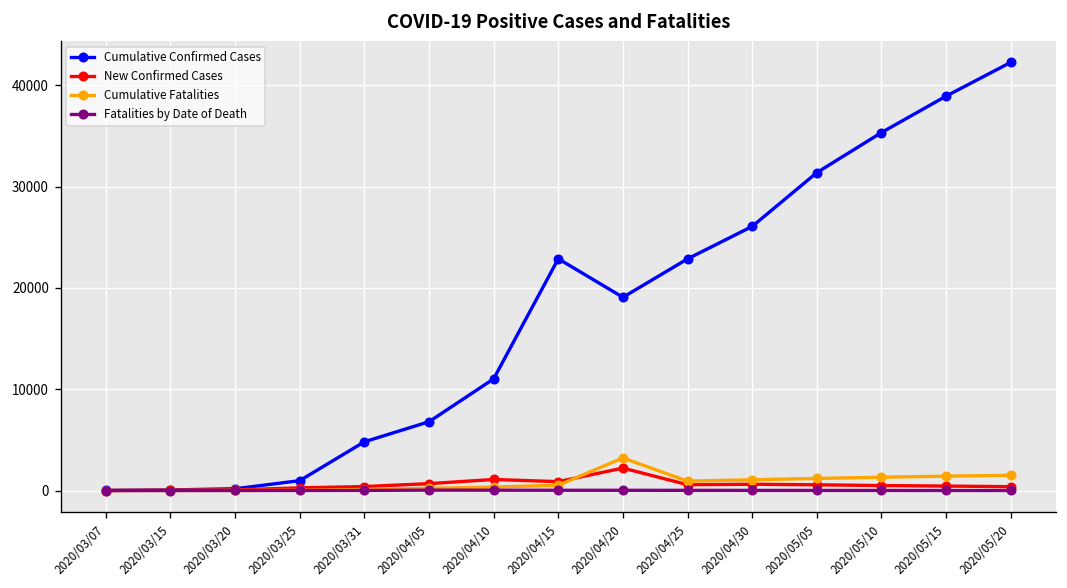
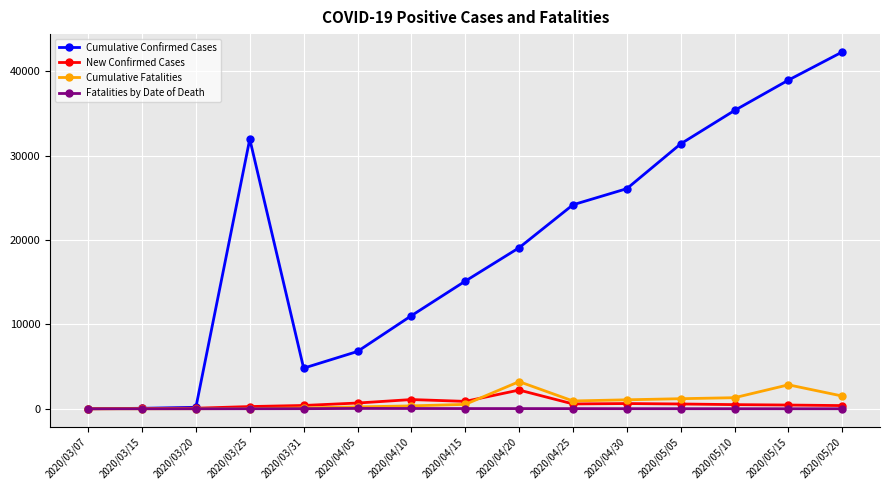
Cumulative Confirmed Cases, 2020/03/25: 1000 -> 32000
Cumulative Confirmed Cases, 2020/04/15: 23000 -> 15000
Cumulative Confirmed Cases, 2020/04/25: 23000 -> 24000
Cumulative Fatalities, 2020/05/15: 1000 -> 3000
